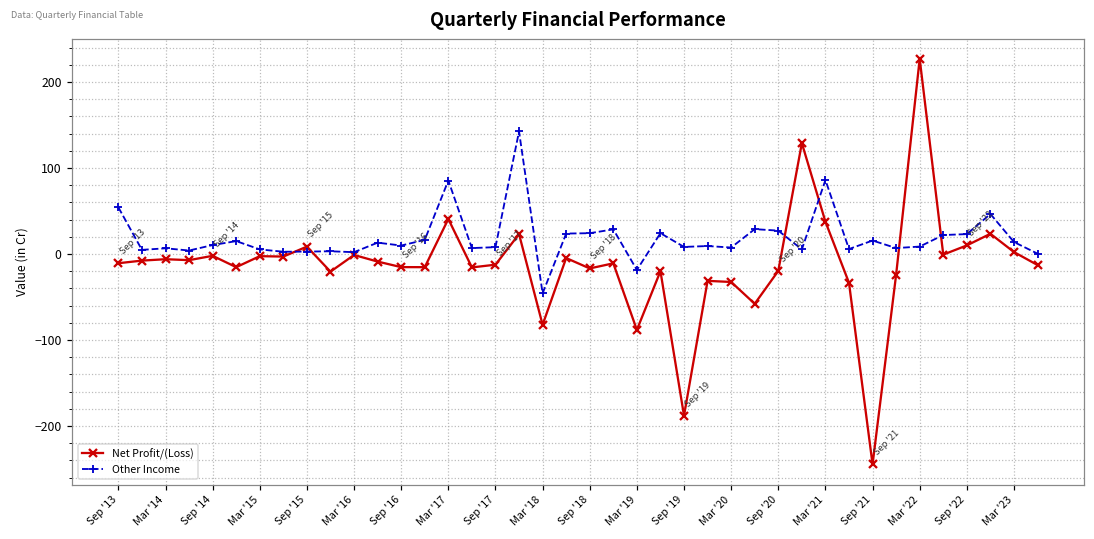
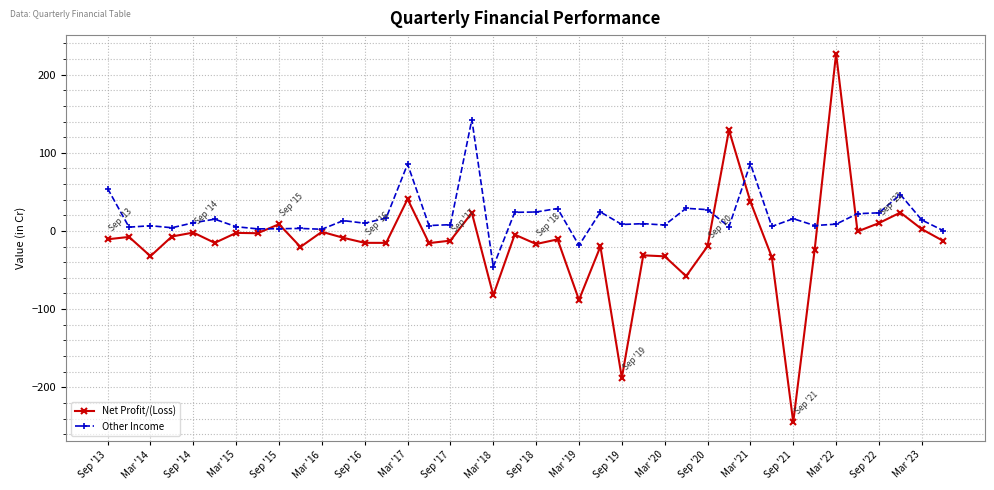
Net Profit/(Loss), Mar '14: -10 -> -30
